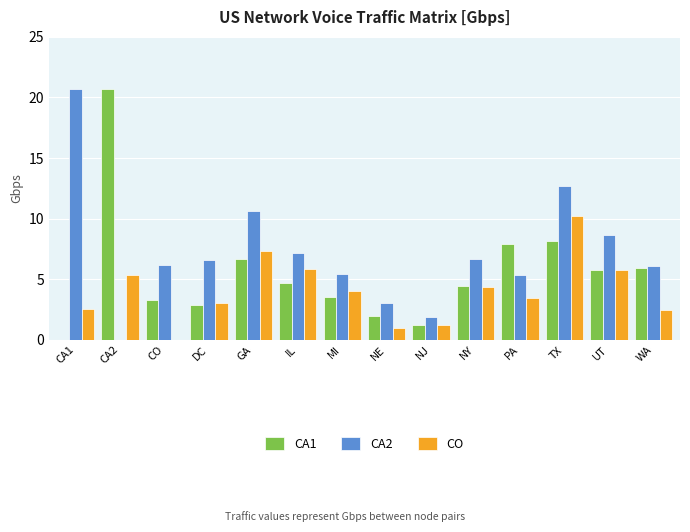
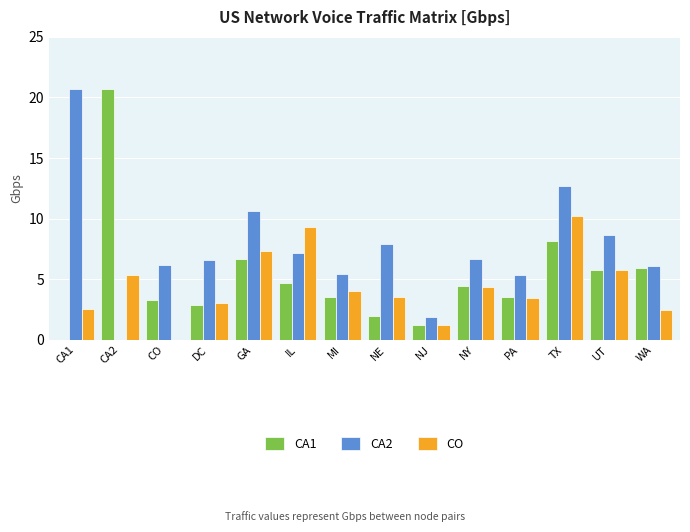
CO, IL: 5.8 -> 9.3
CA2, NE: 3.1 -> 7.9
CO, NE: 0.9 -> 3.6
CA1, PA: 7.9 -> 3.5
